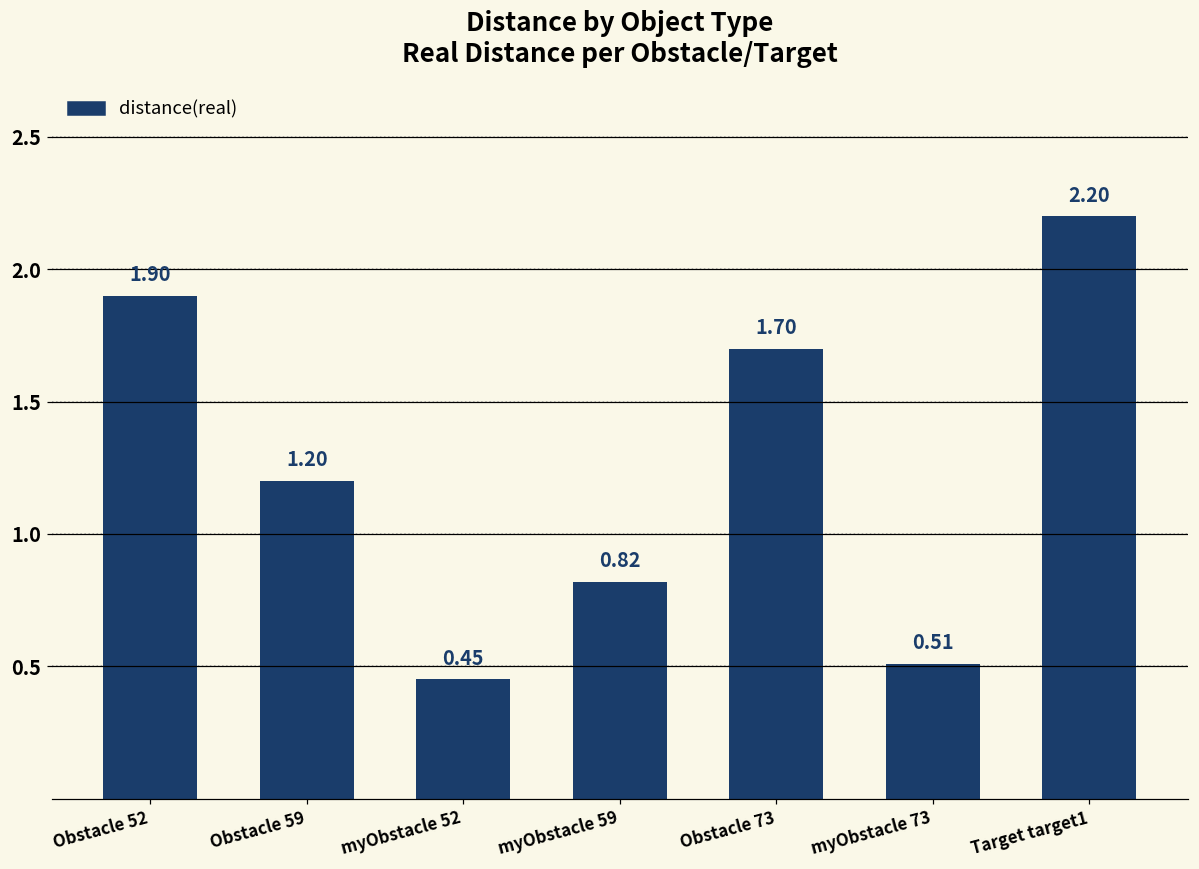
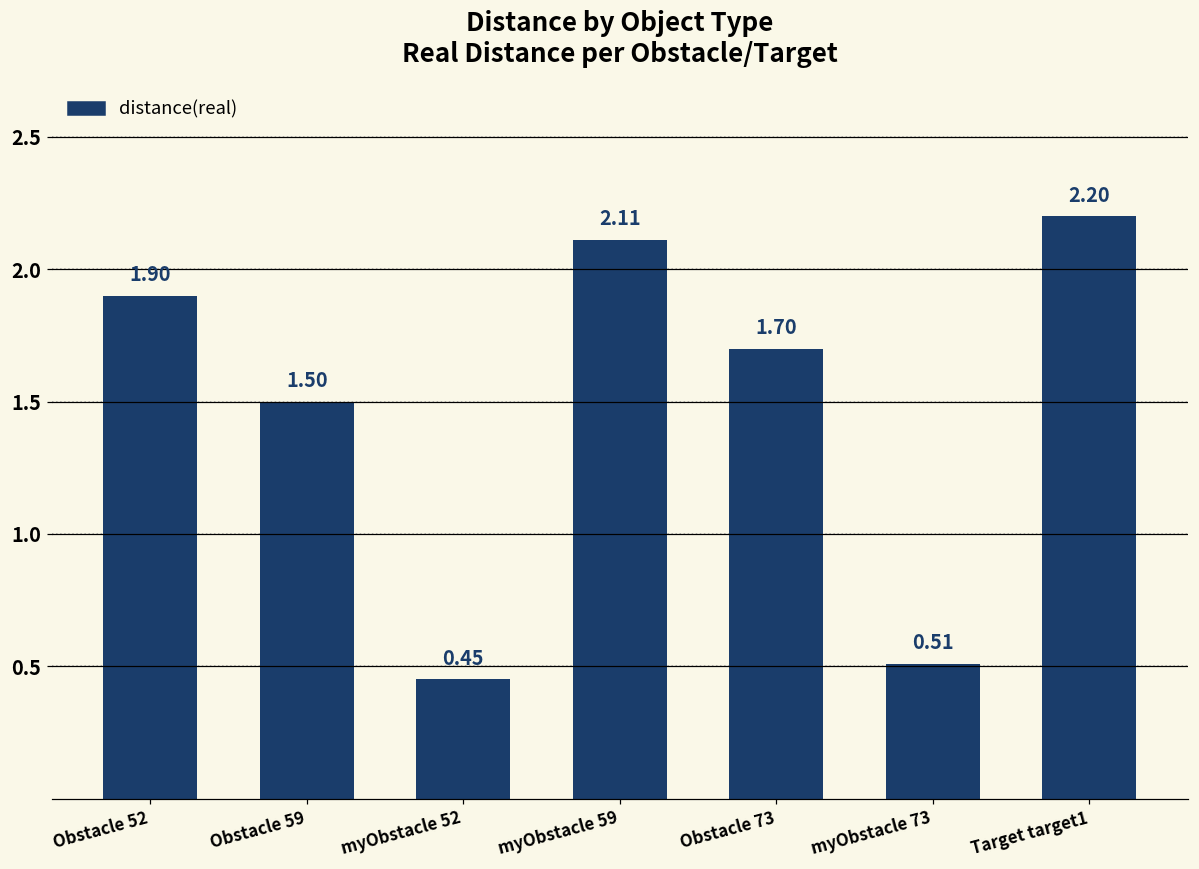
Obstacle 59: 1.20 -> 1.50
myObstacle 59: 0.82 -> 2.11
